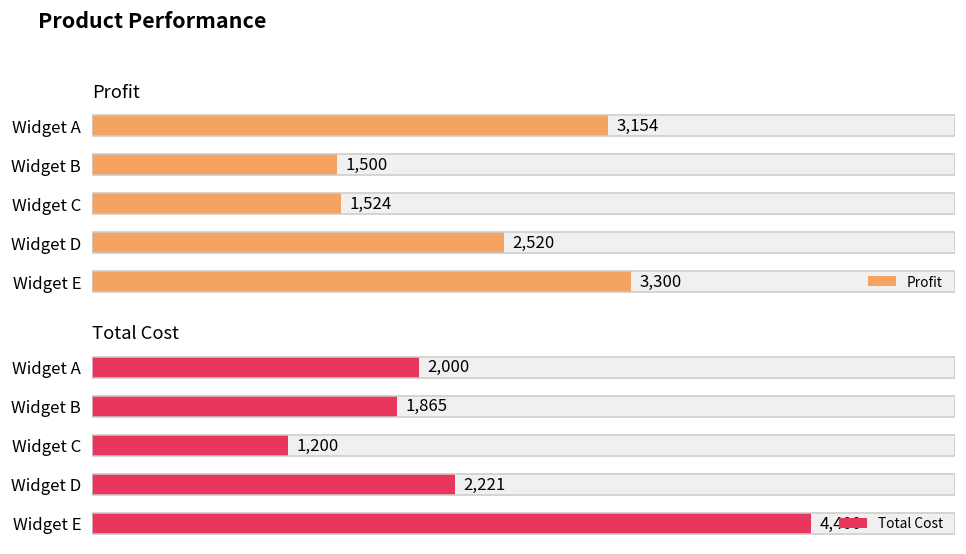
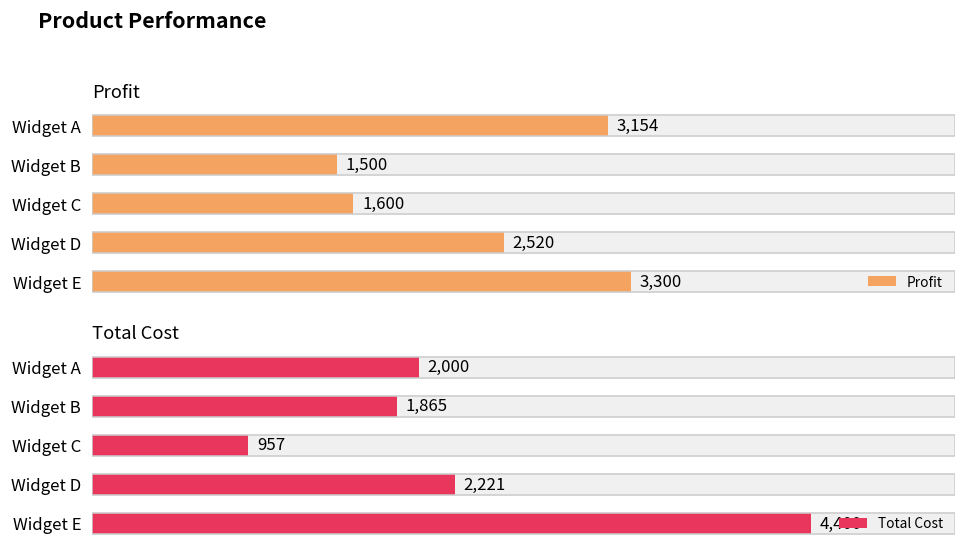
Profit, Widget C: 1,524 -> 1,600
Total Cost, Widget C: 1,200 -> 957
